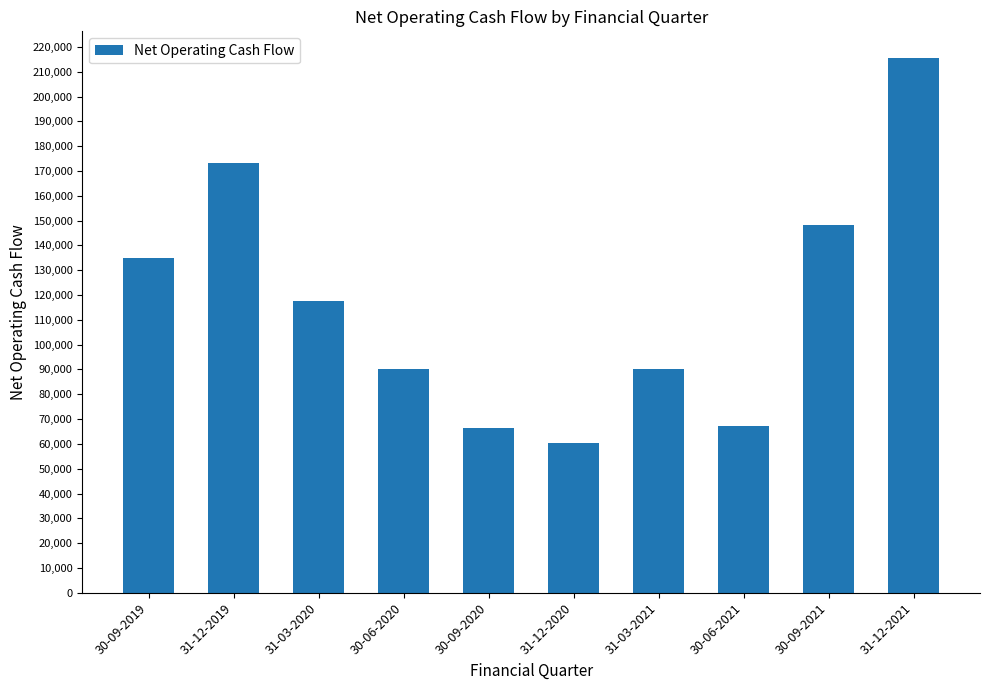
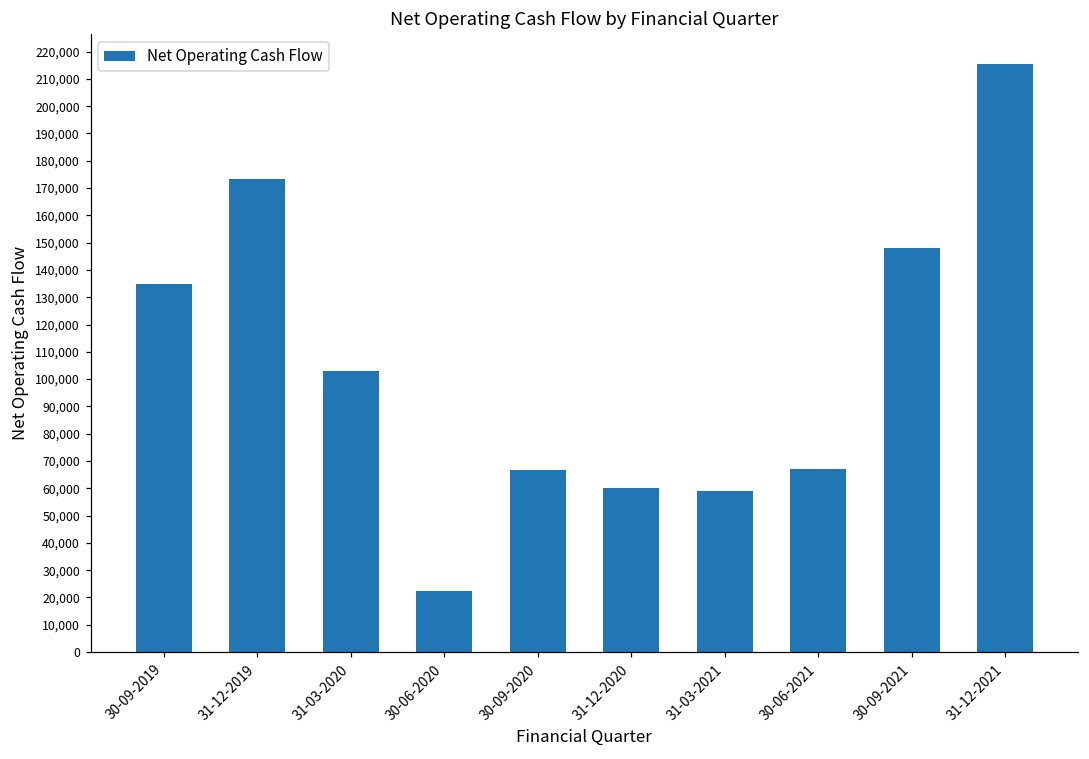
31-03-2020: 118,000 -> 103,000
30-06-2020: 90,000 -> 22,000
31-03-2021: 90,000 -> 59,000
